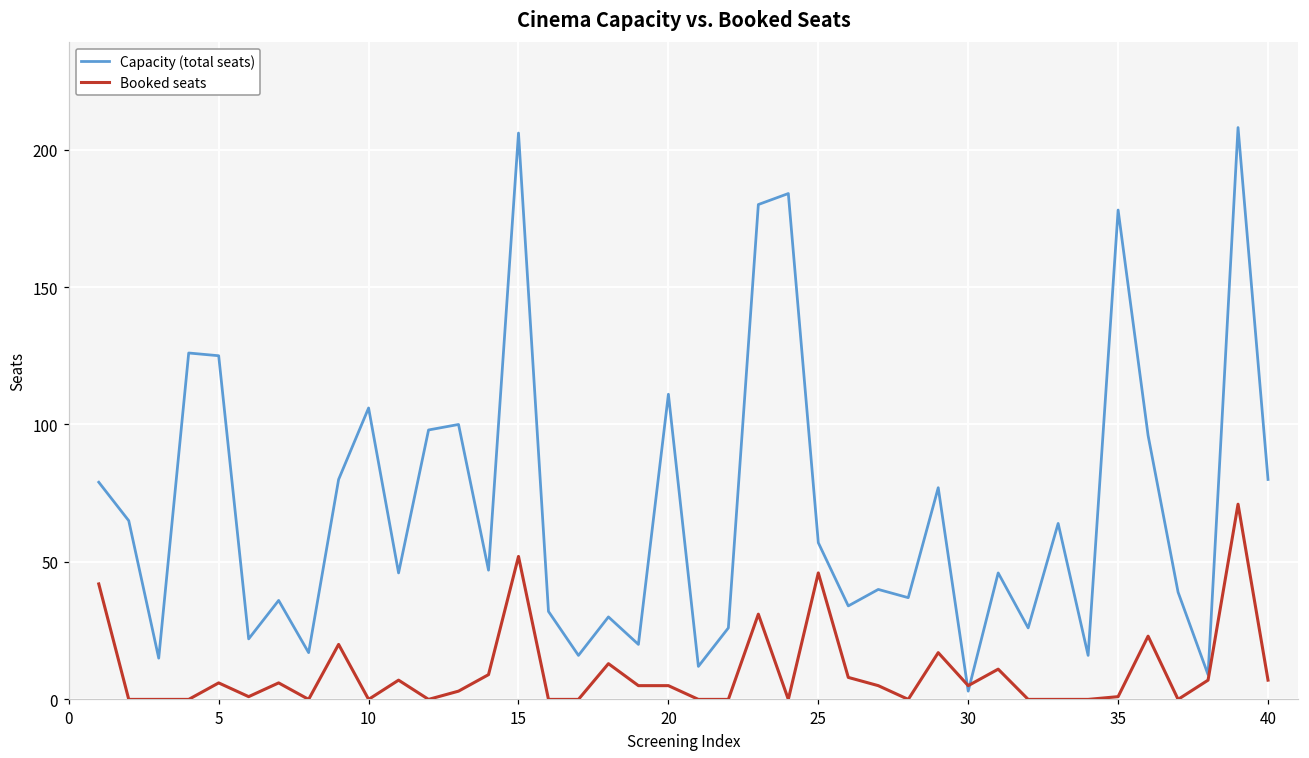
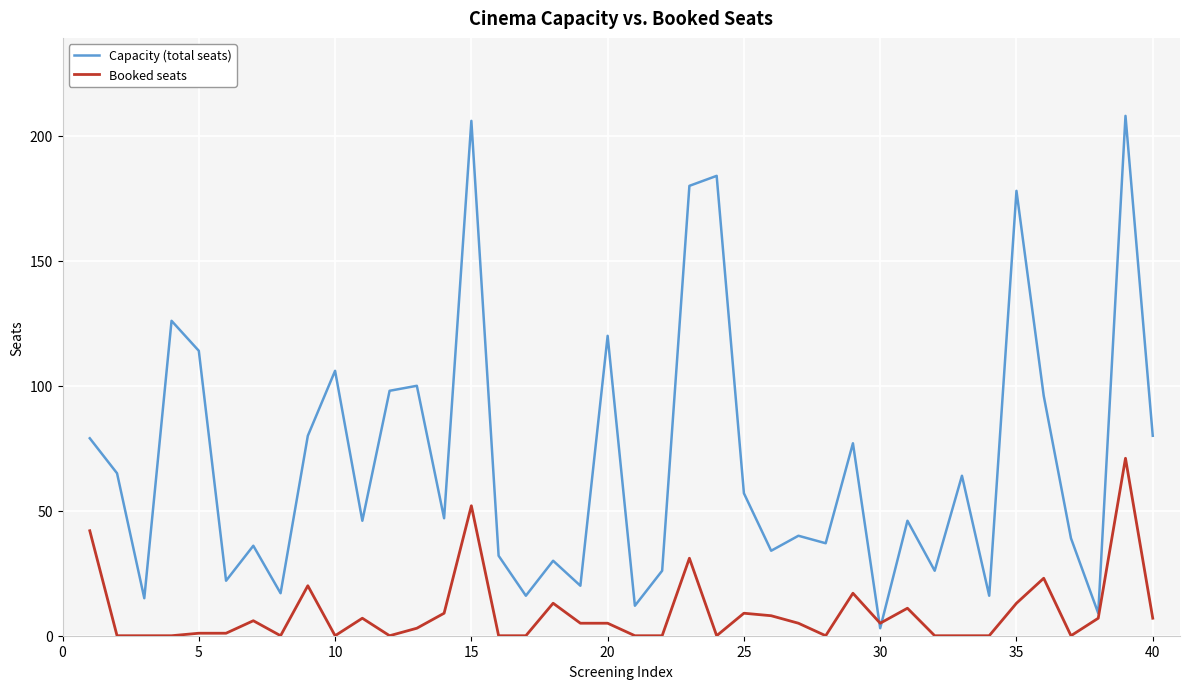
Capacity (total seats), 5: 125 -> 114
Booked seats, 5: 6 -> 1
Capacity (total seats), 20: 111 -> 120
Booked seats, 25: 46 -> 9
Booked seats, 35: 1 -> 13
